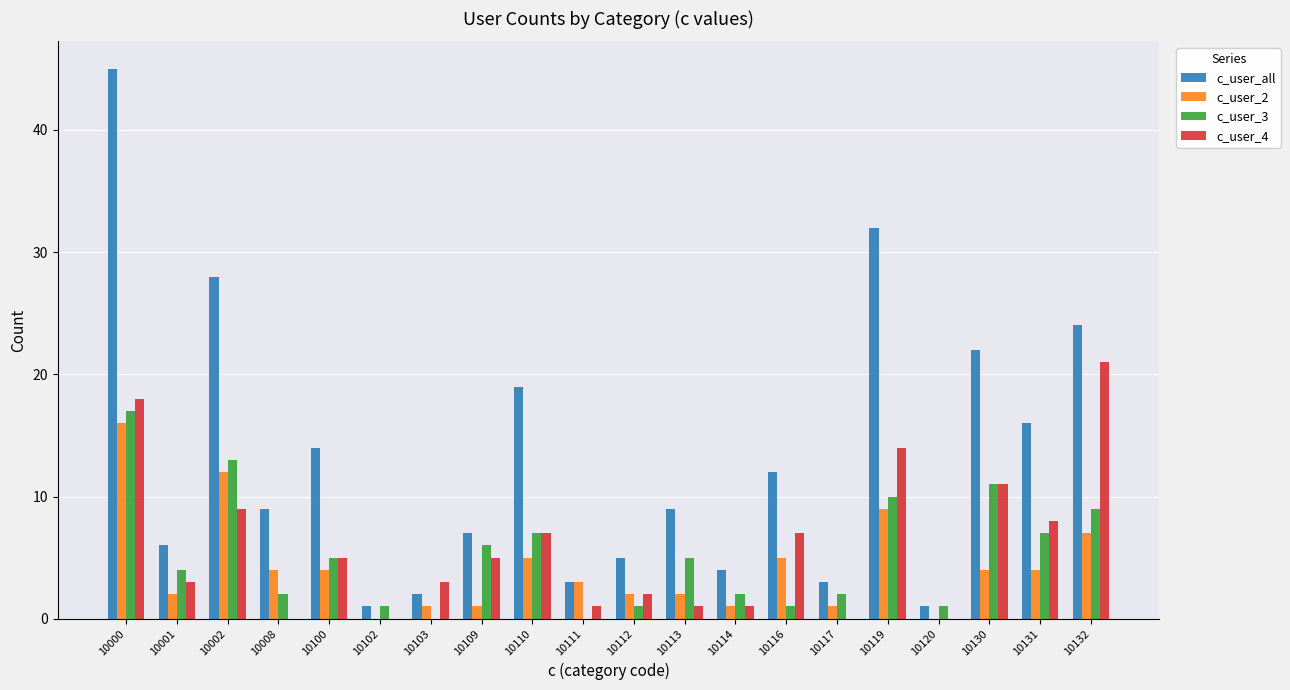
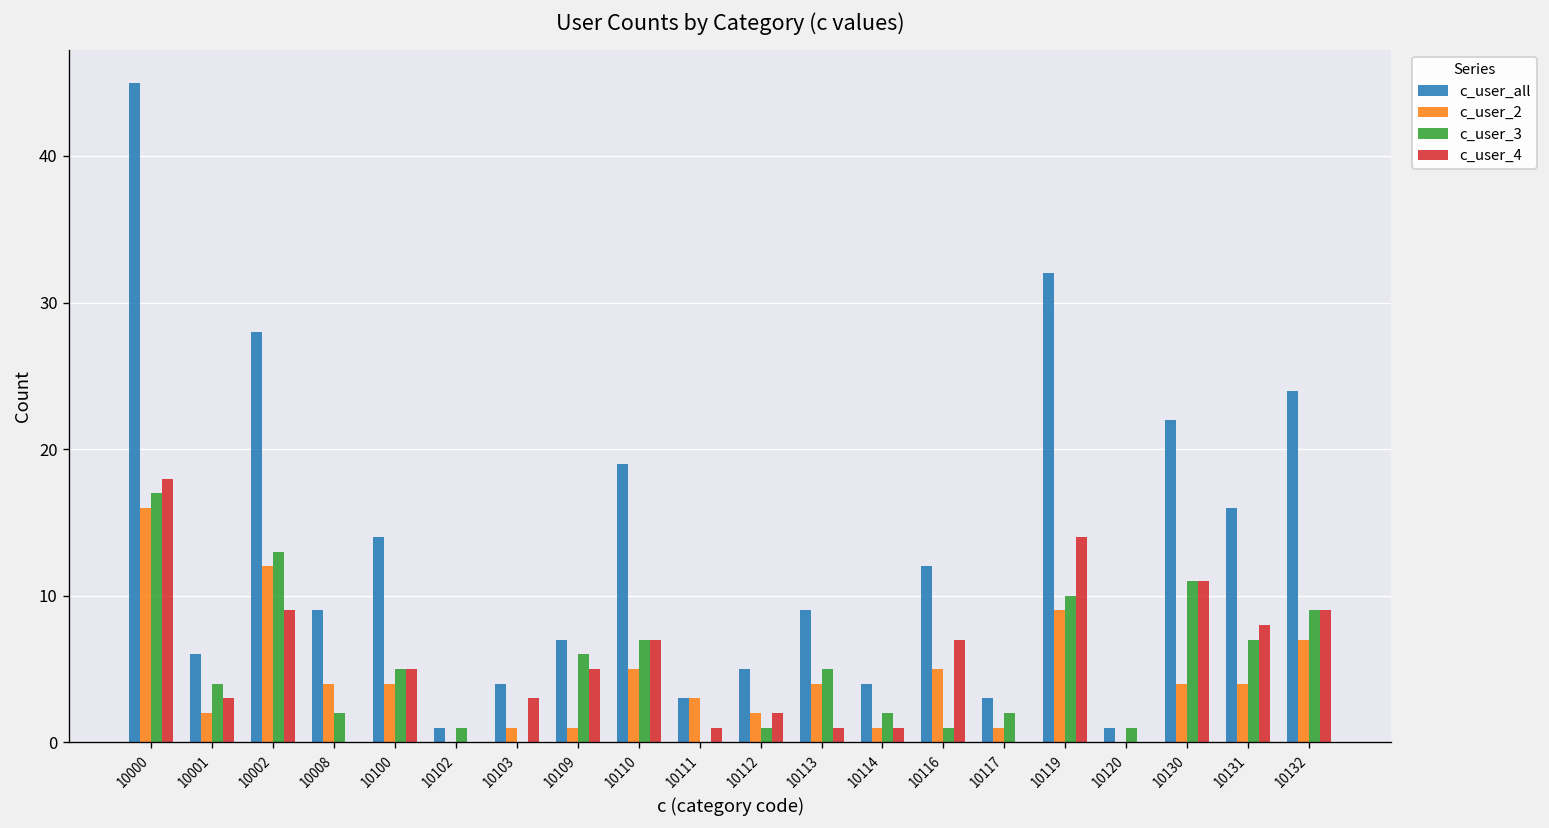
c_user_all, 10103: 2 -> 4
c_user_2, 10113: 2 -> 4
c_user_4, 10132: 21 -> 9
